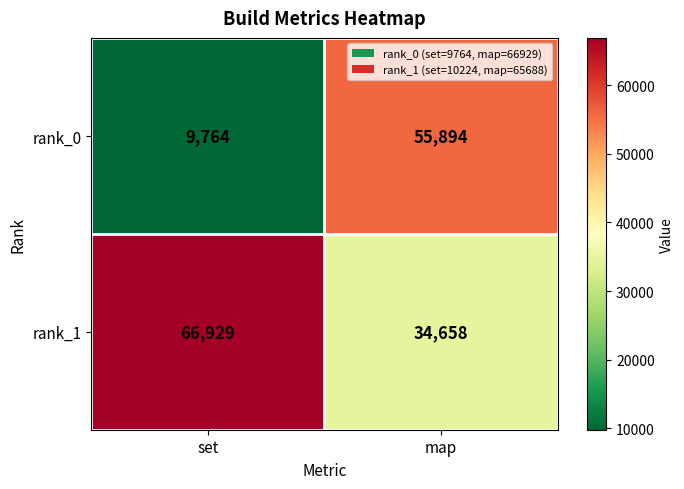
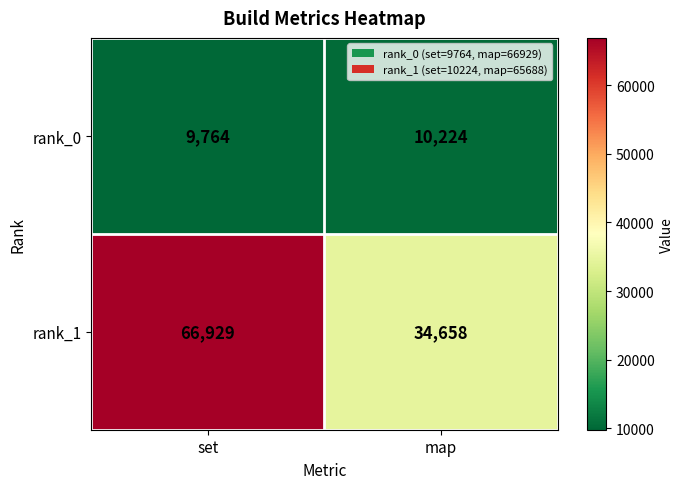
rank_0, map: 55,894 -> 10,224
